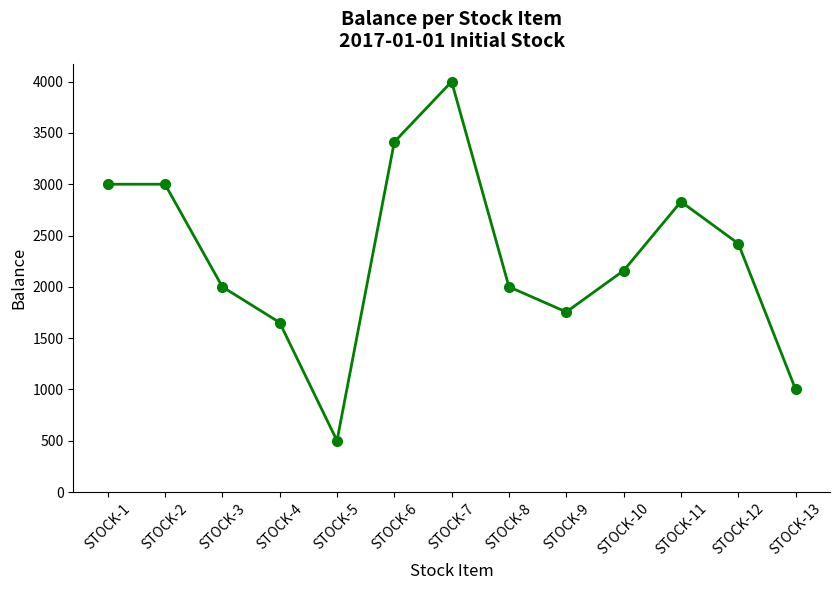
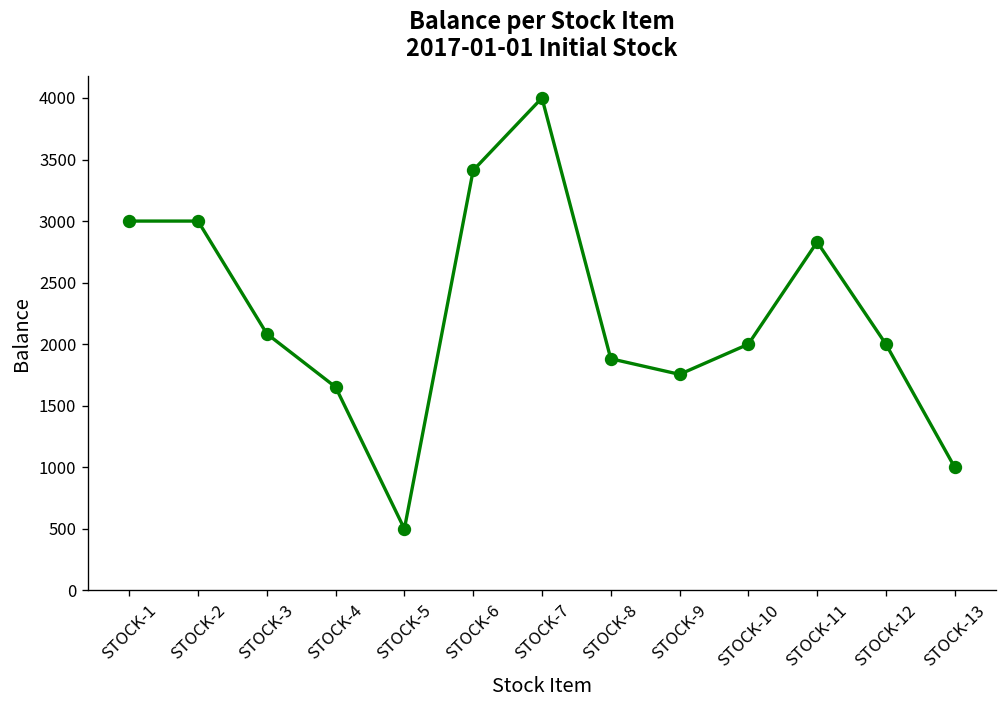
STOCK-3: 2000 -> 2090
STOCK-8: 2000 -> 1880
STOCK-10: 2160 -> 2000
STOCK-12: 2420 -> 2000
